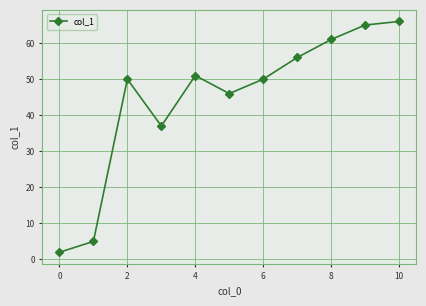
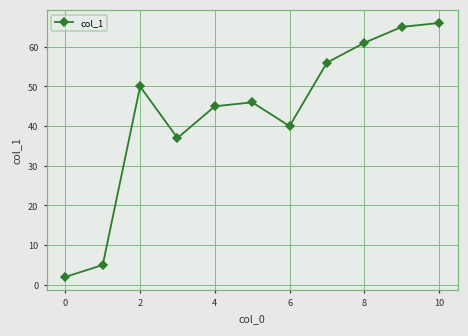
4: 51 -> 45
6: 50 -> 40
